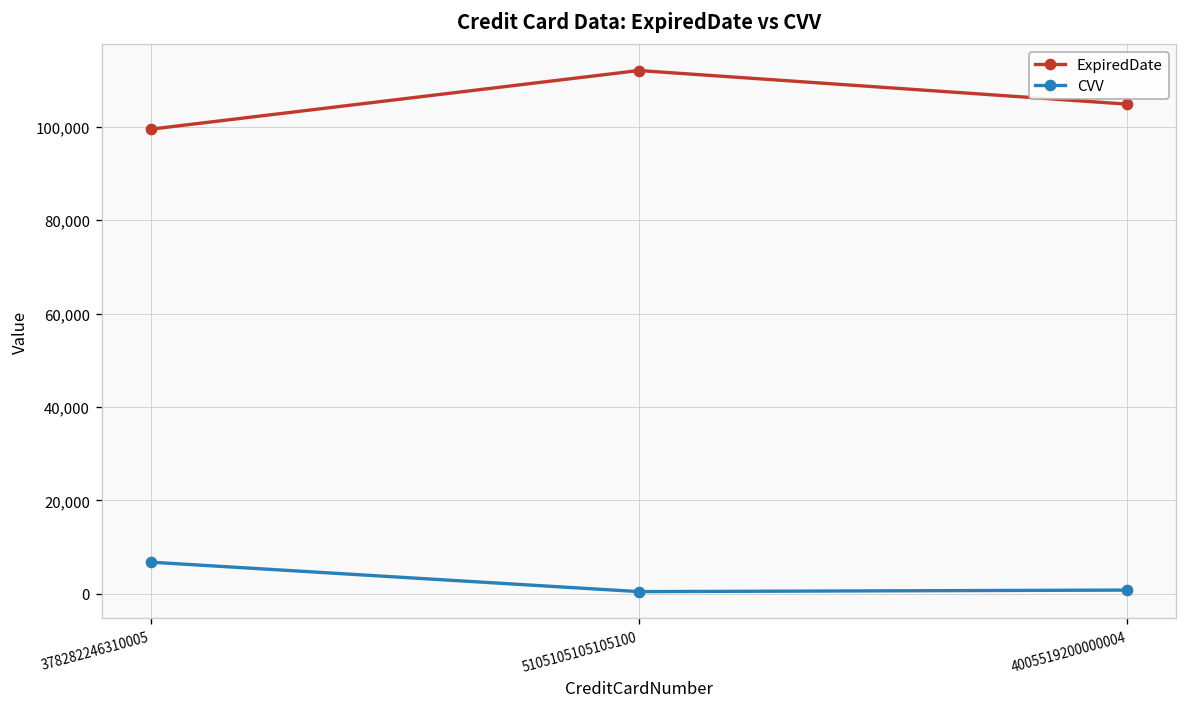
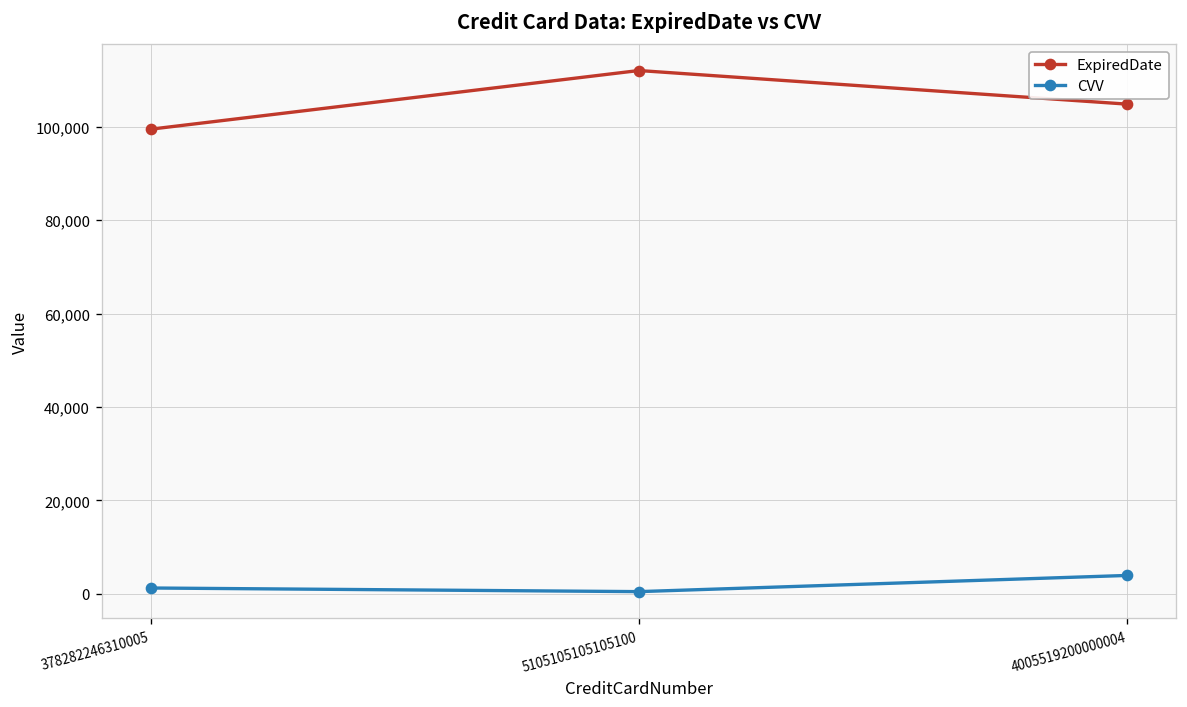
CVV, 378282246310005: 7,000 -> 1,000
CVV, 4005519200000004: 1,000 -> 4,000
